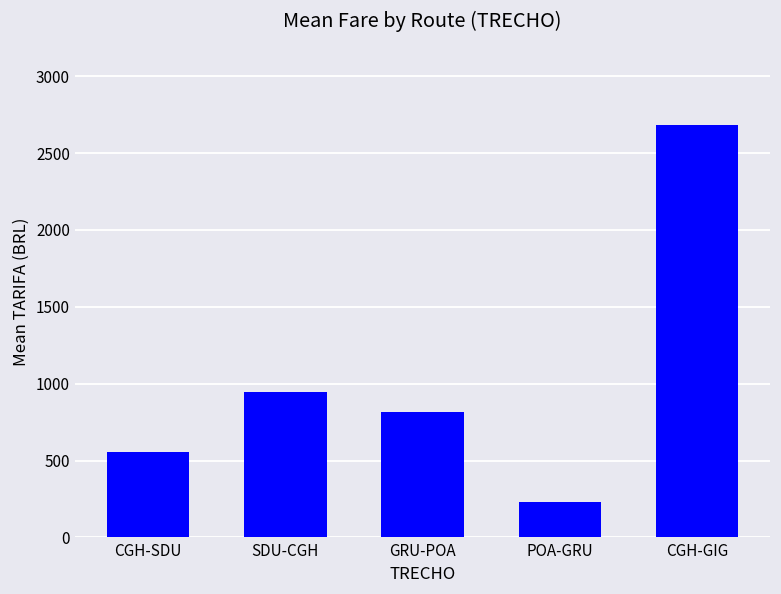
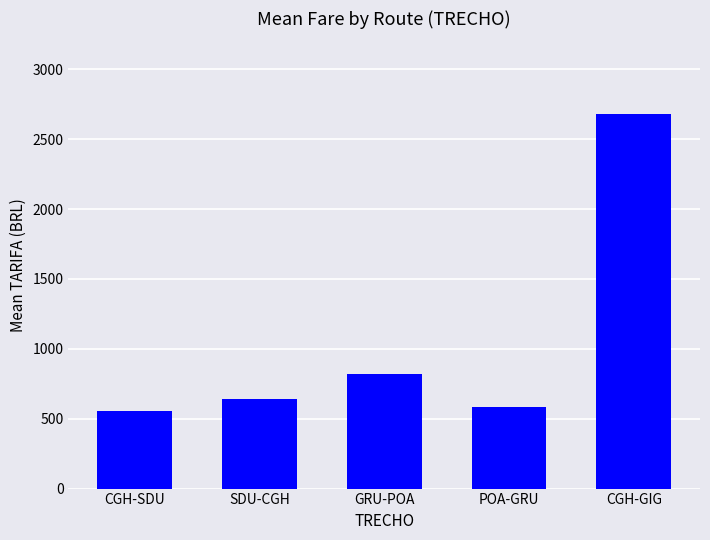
SDU-CGH: 950 -> 640
POA-GRU: 230 -> 590
